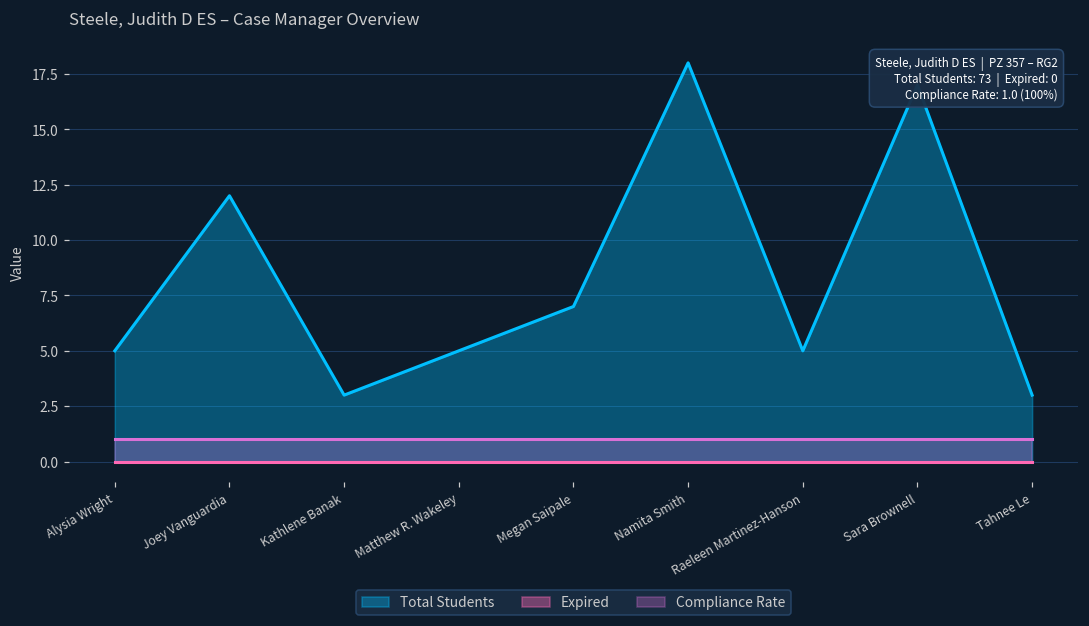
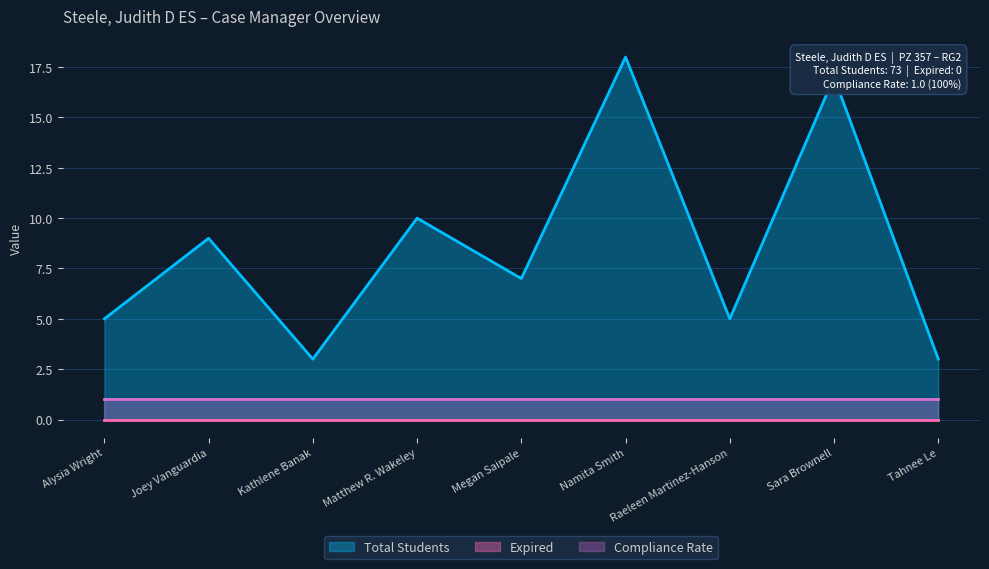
Total Students, Joey Vanguardia: 12 -> 9
Total Students, Matthew R. Wakeley: 5 -> 10
